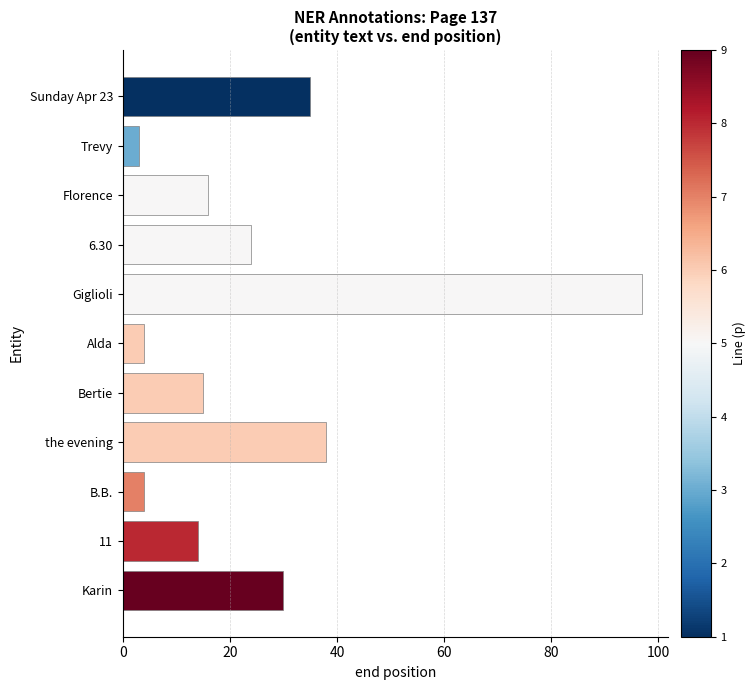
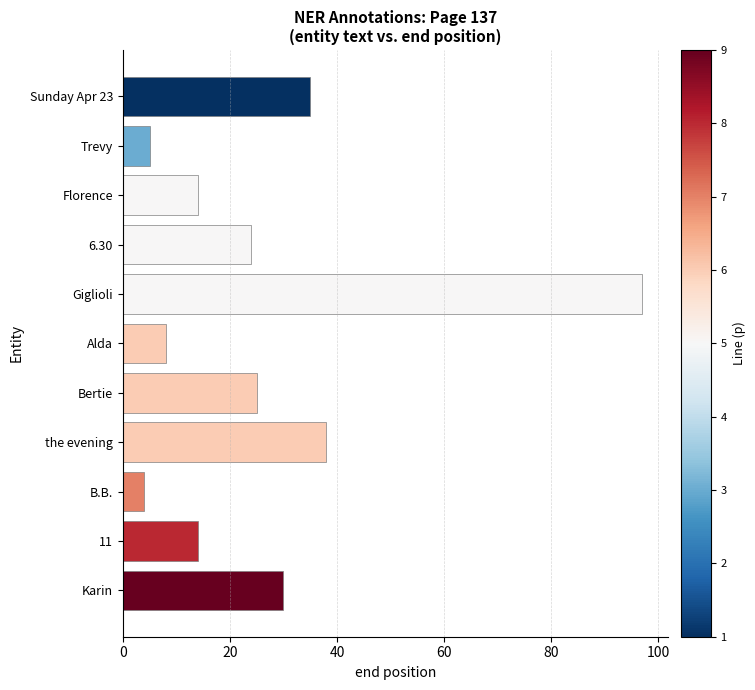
Trevy: 3 -> 5
Florence: 16 -> 14
Alda: 4 -> 8
Bertie: 15 -> 25
